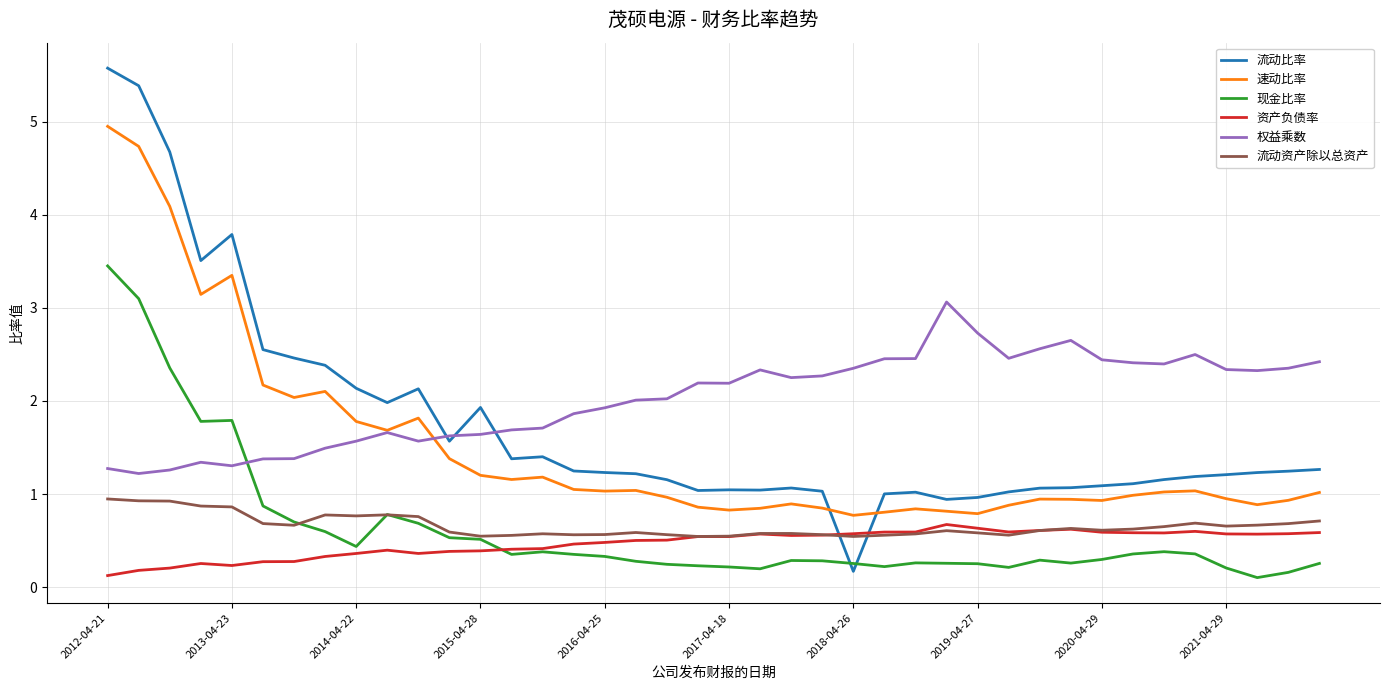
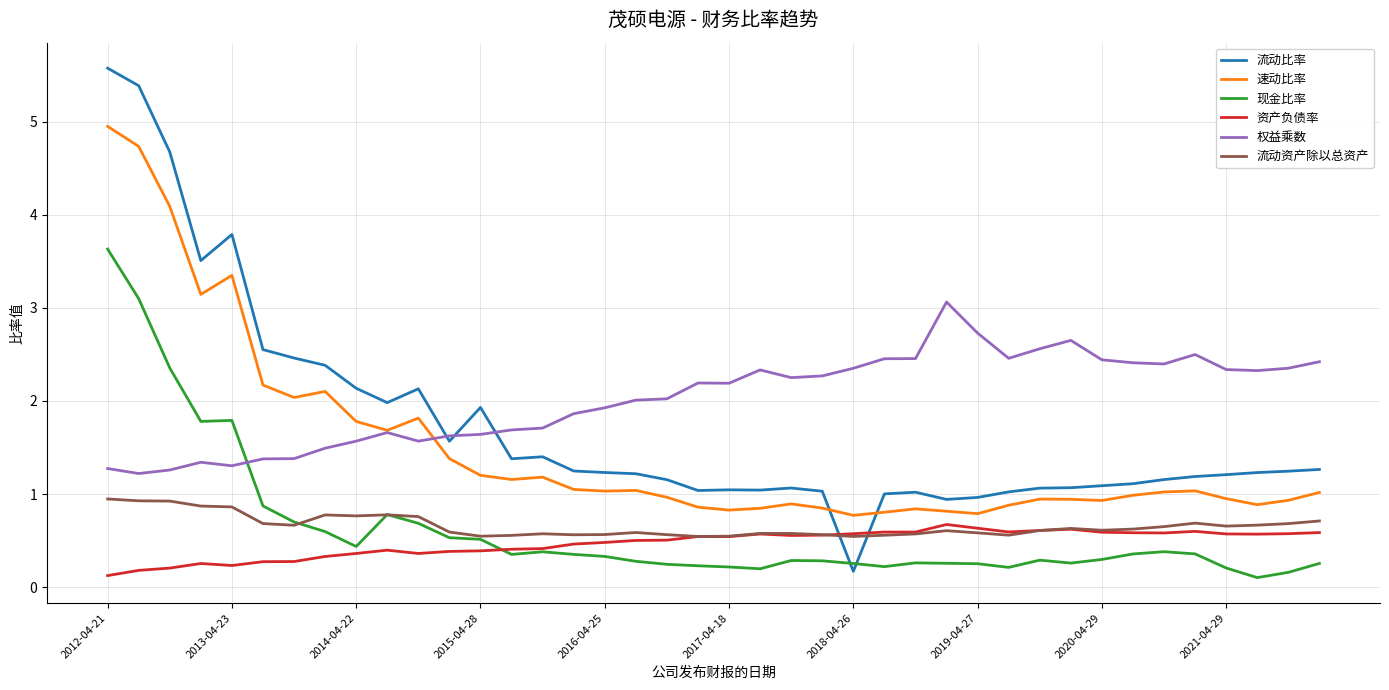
现金比率, 2012-04-21: 3.5 -> 3.6
